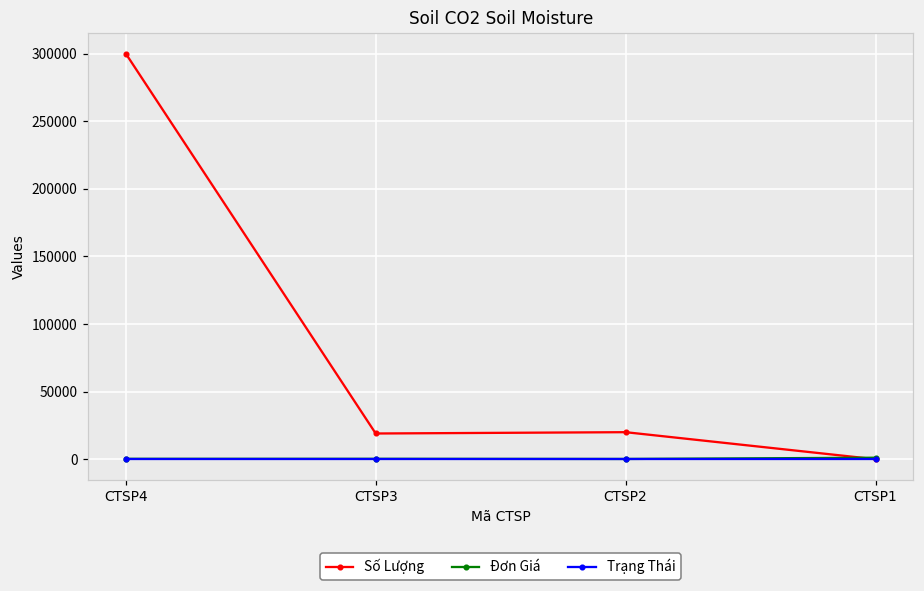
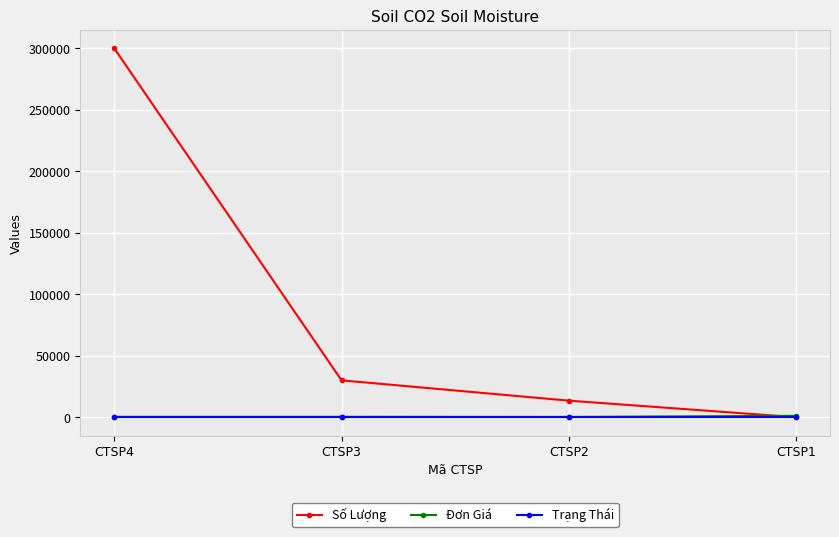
Số Lượng, CTSP3: 19000 -> 30000
Số Lượng, CTSP2: 20000 -> 13000
